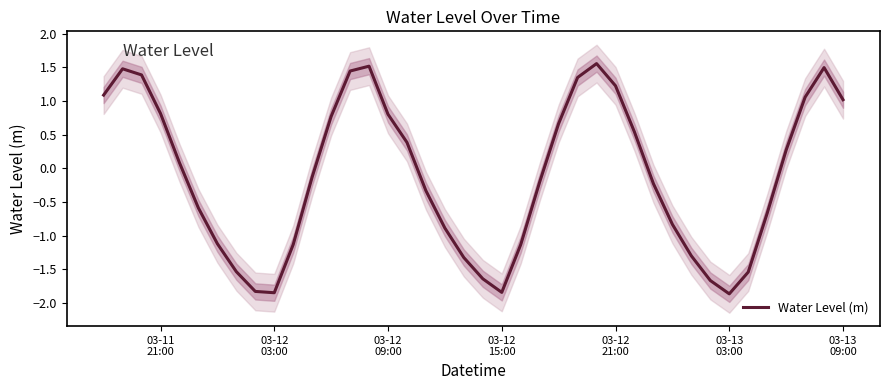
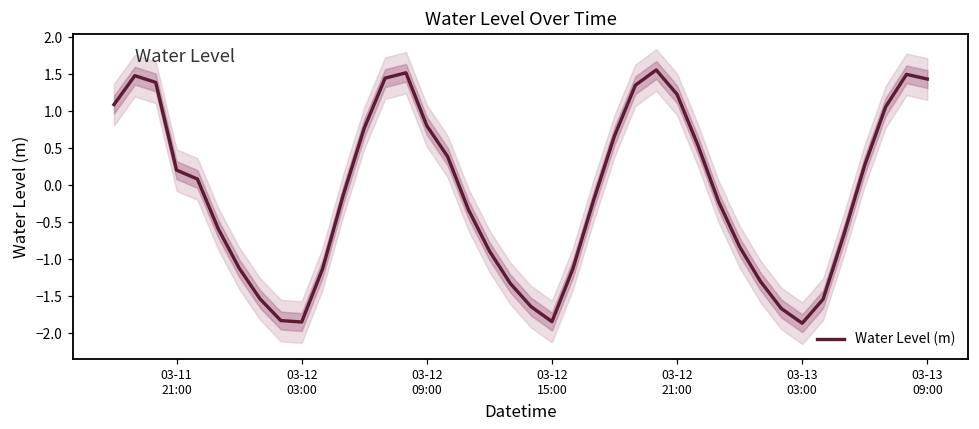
Water Level (m), 03-11 21:00: 0.8 -> 0.2
Water Level (m), 03-13 09:00: 1.0 -> 1.4
